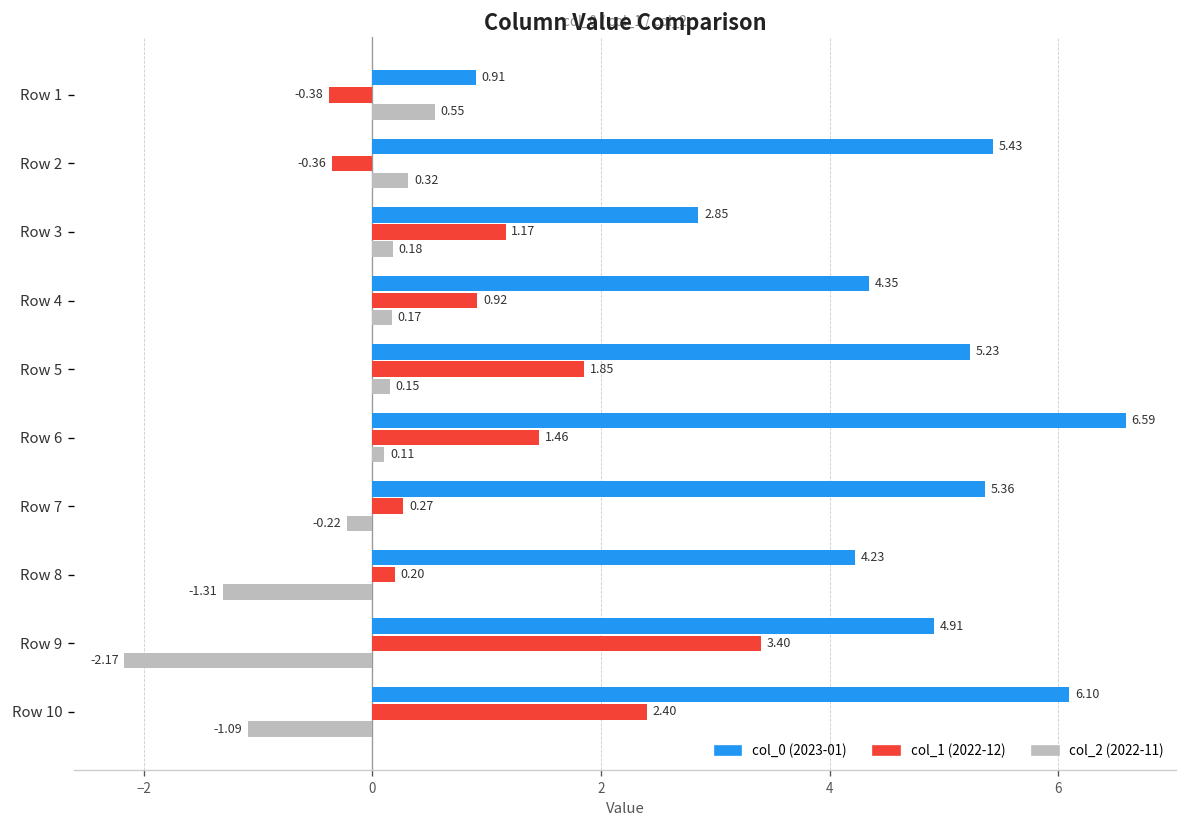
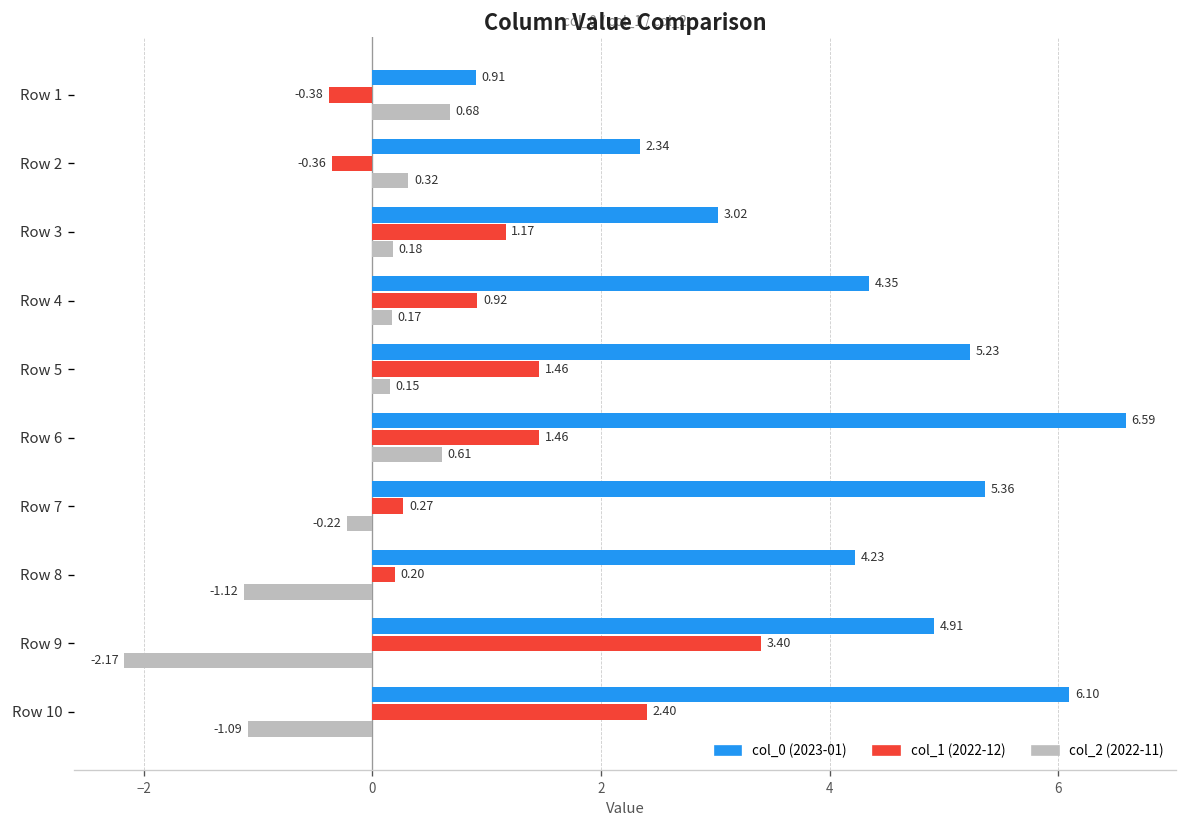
col_2 (2022-11), Row 1: 0.55 -> 0.68
col_0 (2023-01), Row 2: 5.43 -> 2.34
col_0 (2023-01), Row 3: 2.85 -> 3.02
col_1 (2022-12), Row 5: 1.85 -> 1.46
col_2 (2022-11), Row 6: 0.11 -> 0.61
col_2 (2022-11), Row 8: -1.31 -> -1.12
